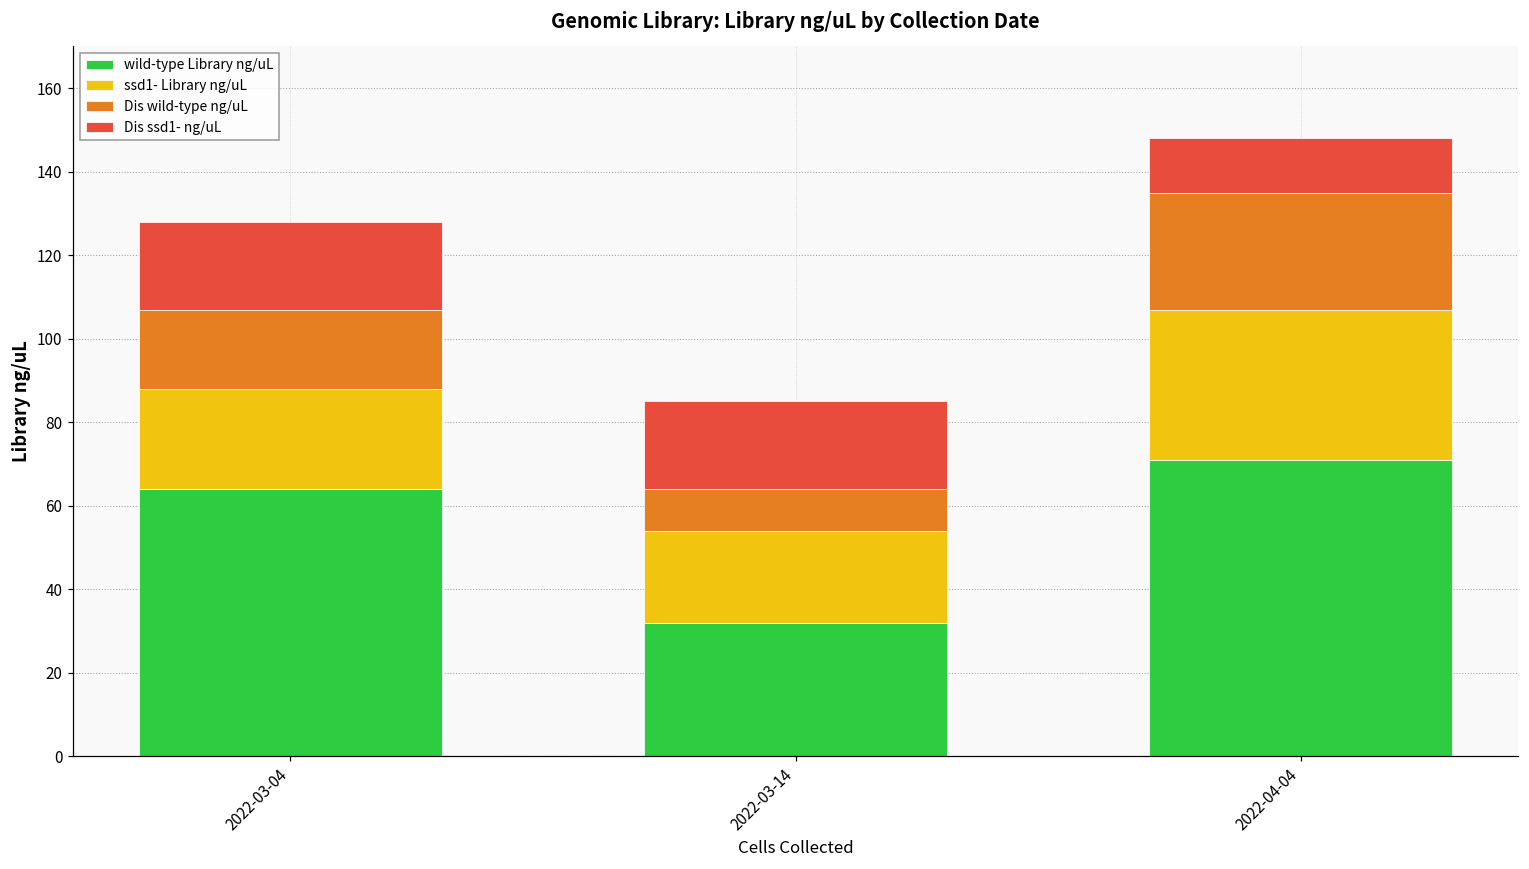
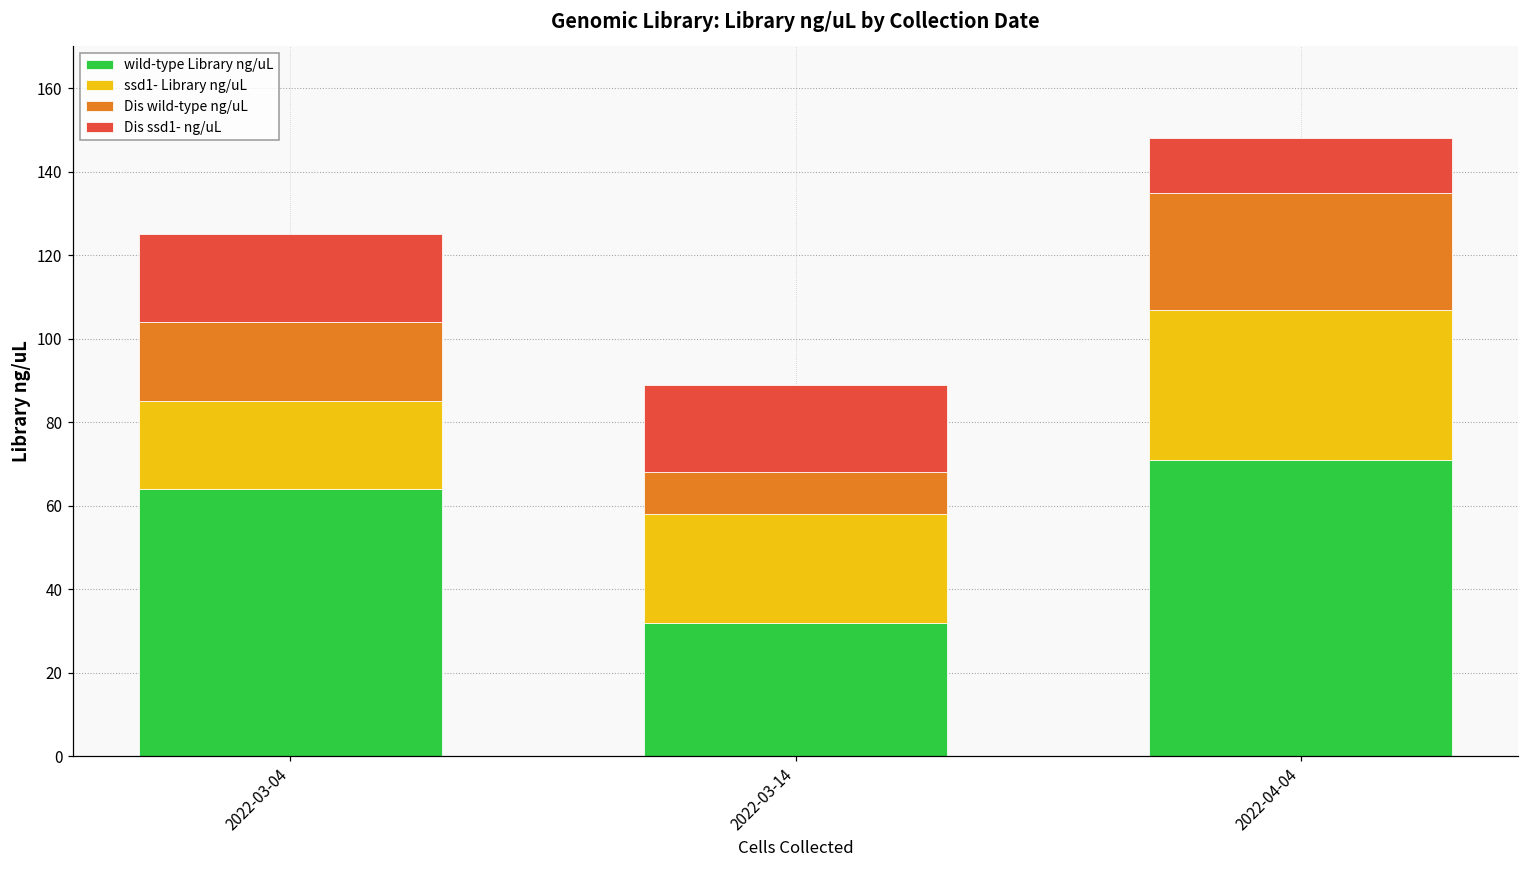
ssd1- Library ng/uL, 2022-03-04: 24 -> 21
ssd1- Library ng/uL, 2022-03-14: 22 -> 26
